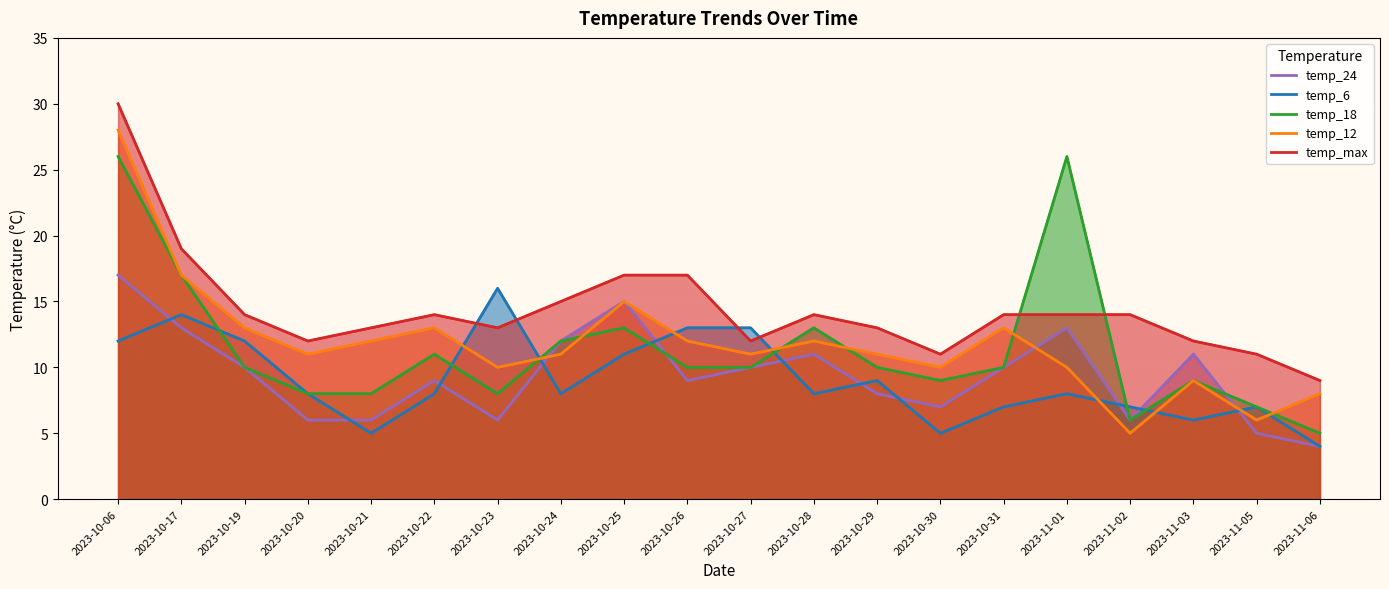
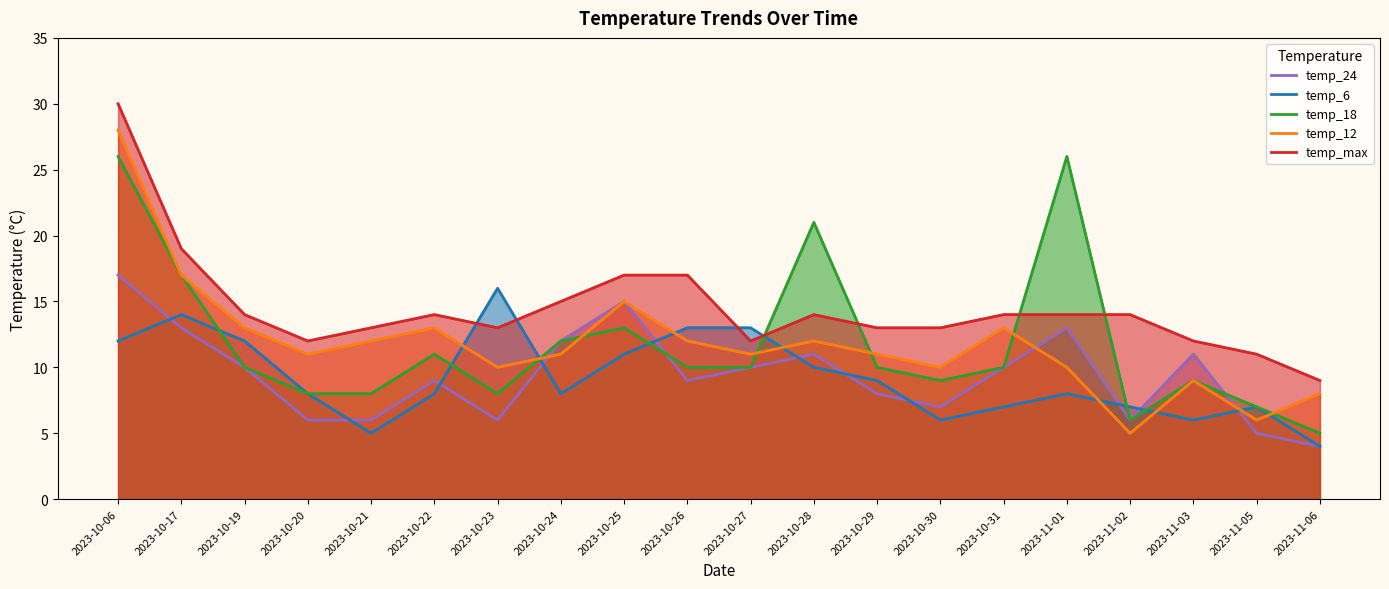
temp_6, 2023-10-28: 8 -> 10
temp_18, 2023-10-28: 13 -> 21
temp_6, 2023-10-30: 5 -> 6
temp_max, 2023-10-30: 11 -> 13
